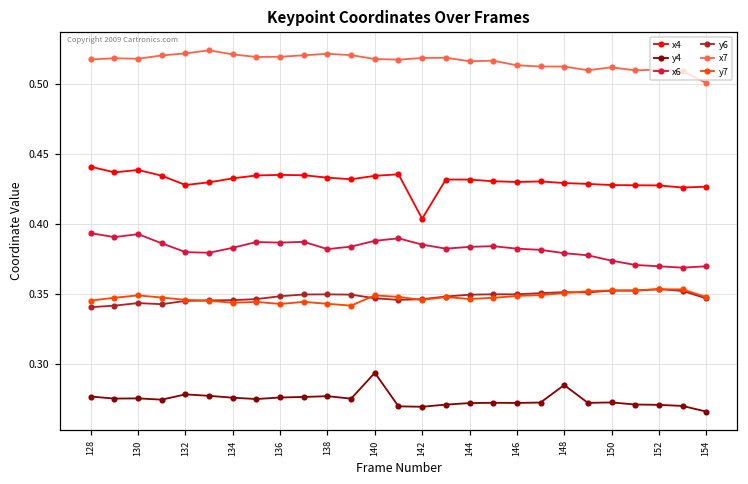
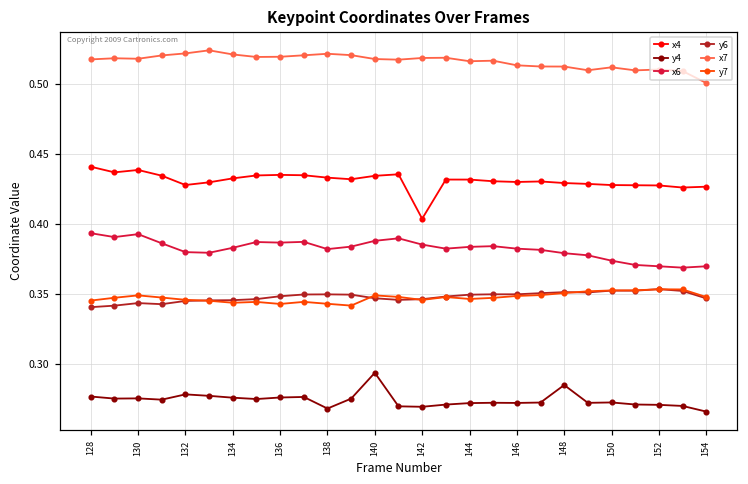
y4, 138: 0.277 -> 0.268
